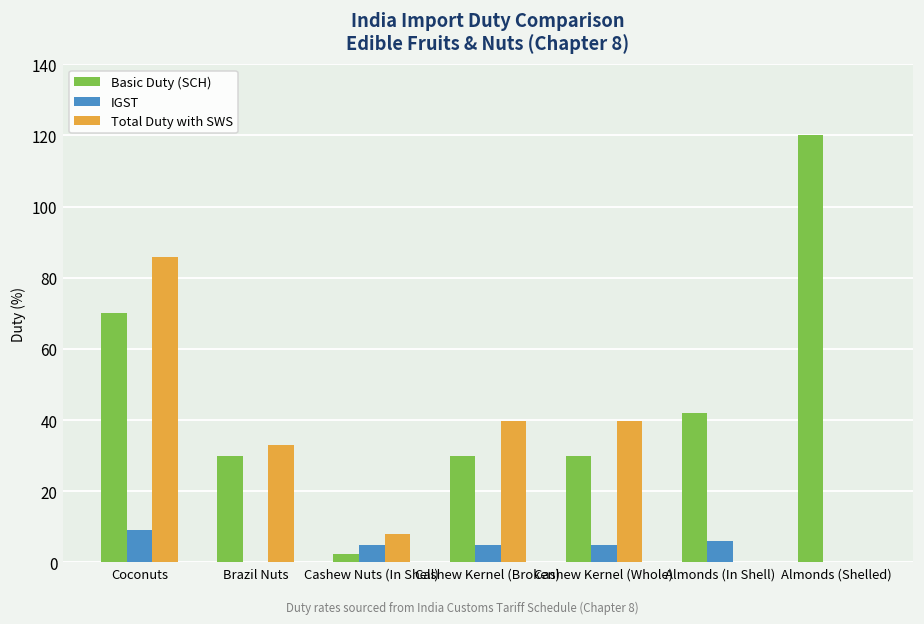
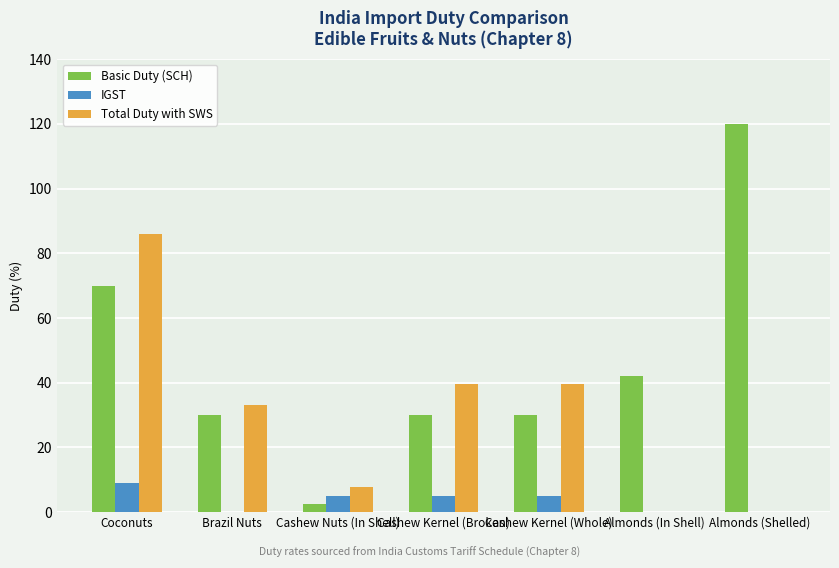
IGST, Almonds (In Shell): 6 -> 0
